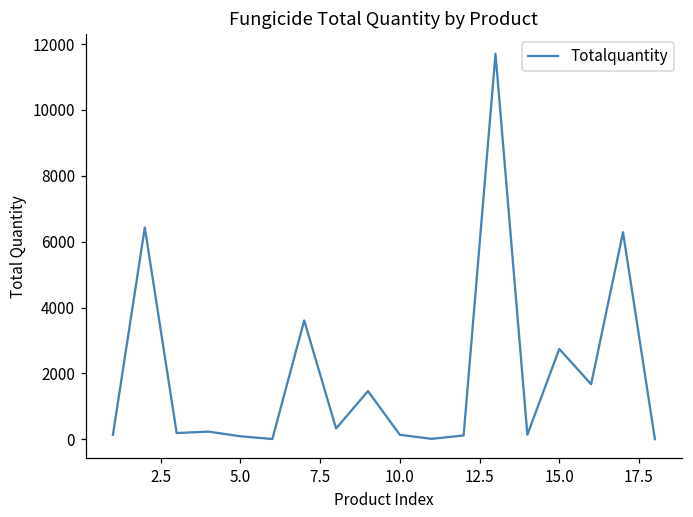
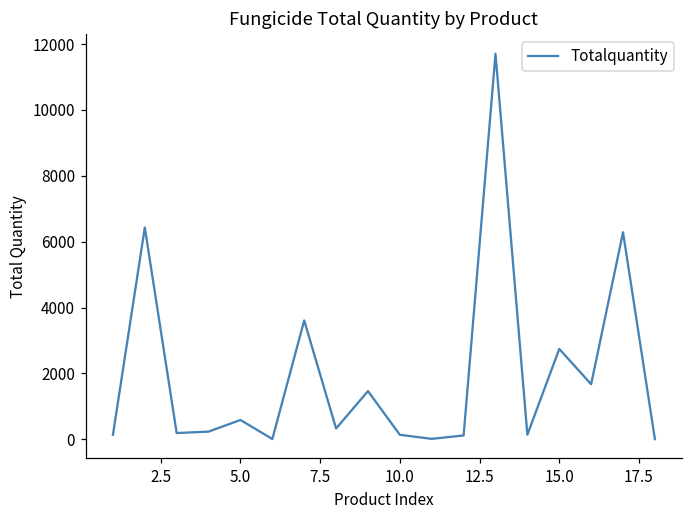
5.0: 100 -> 600
